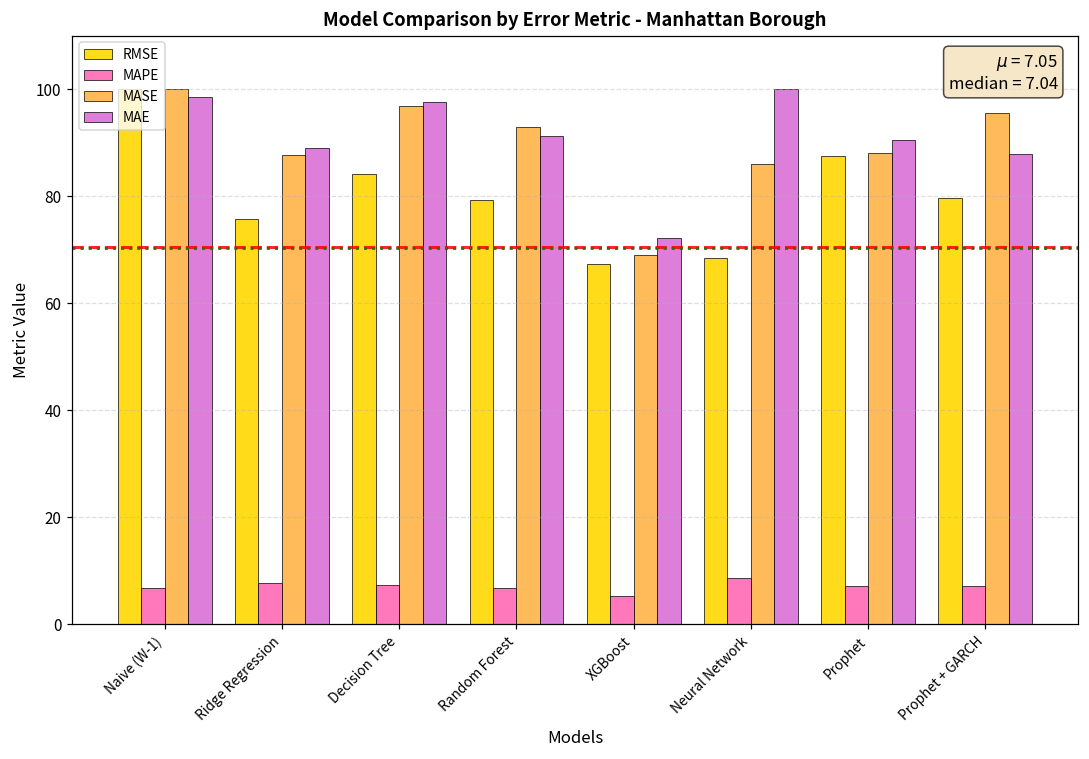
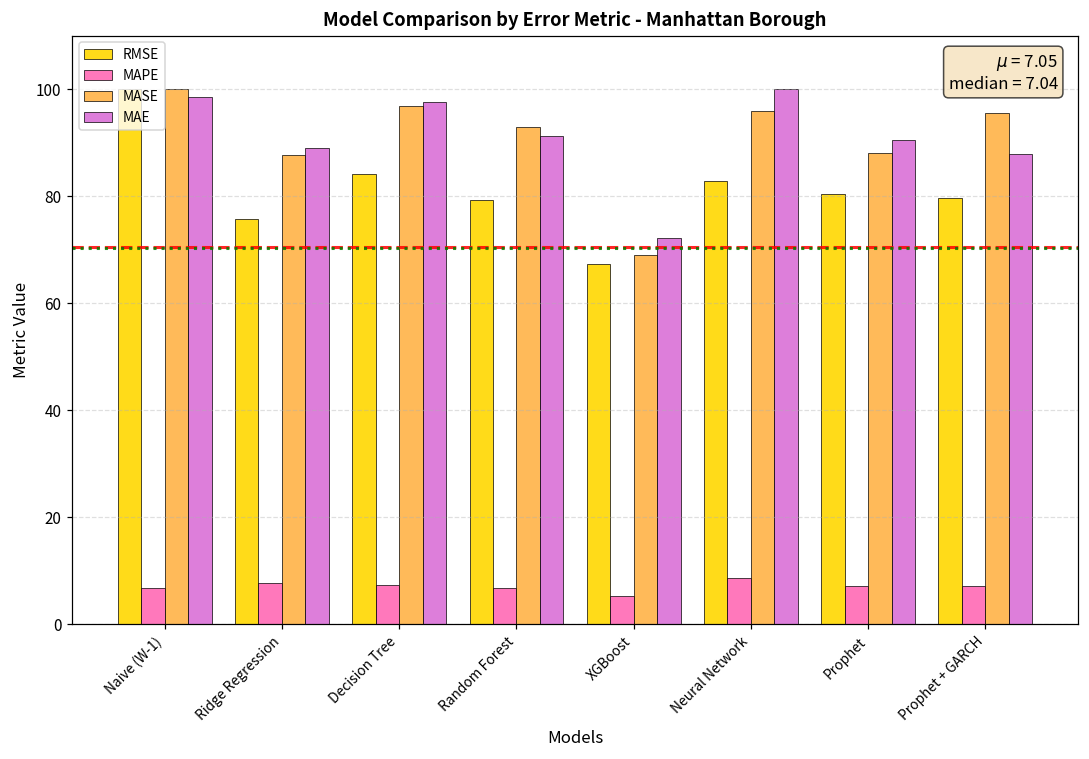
RMSE, Neural Network: 68 -> 83
MASE, Neural Network: 86 -> 96
RMSE, Prophet: 87 -> 80
